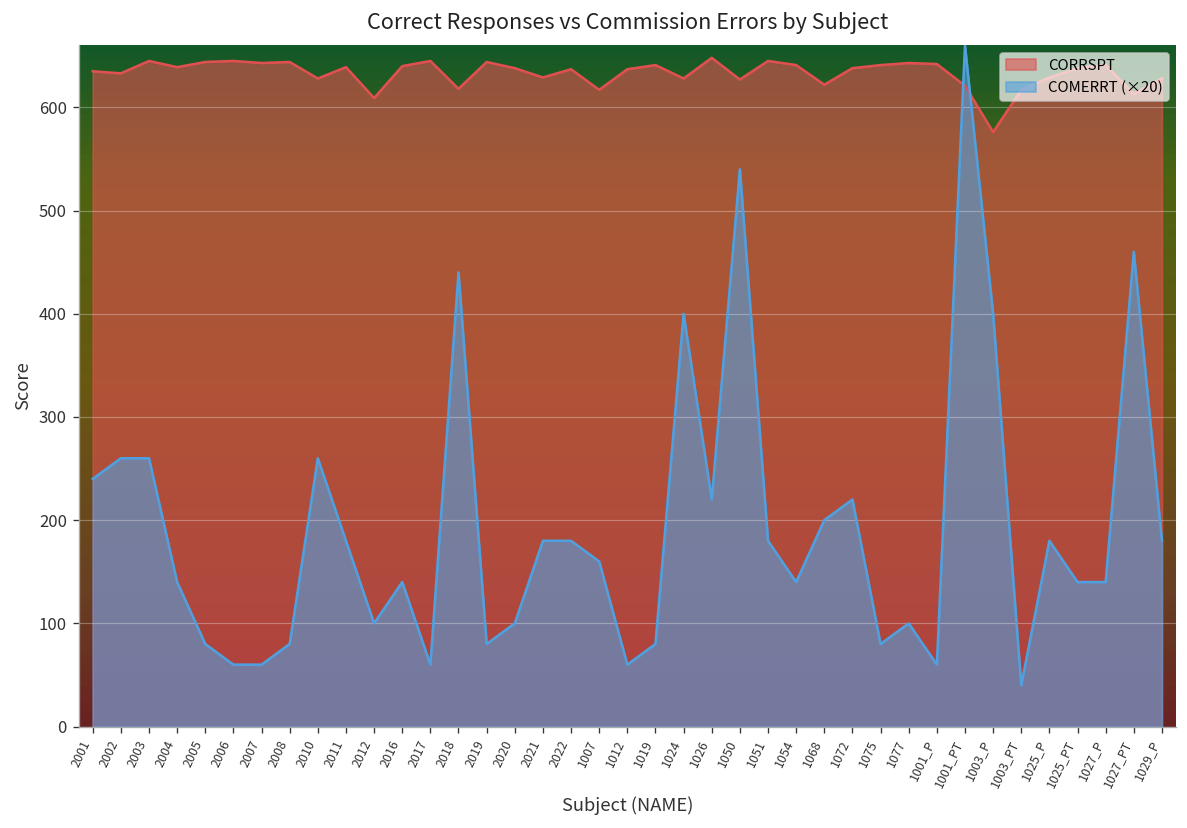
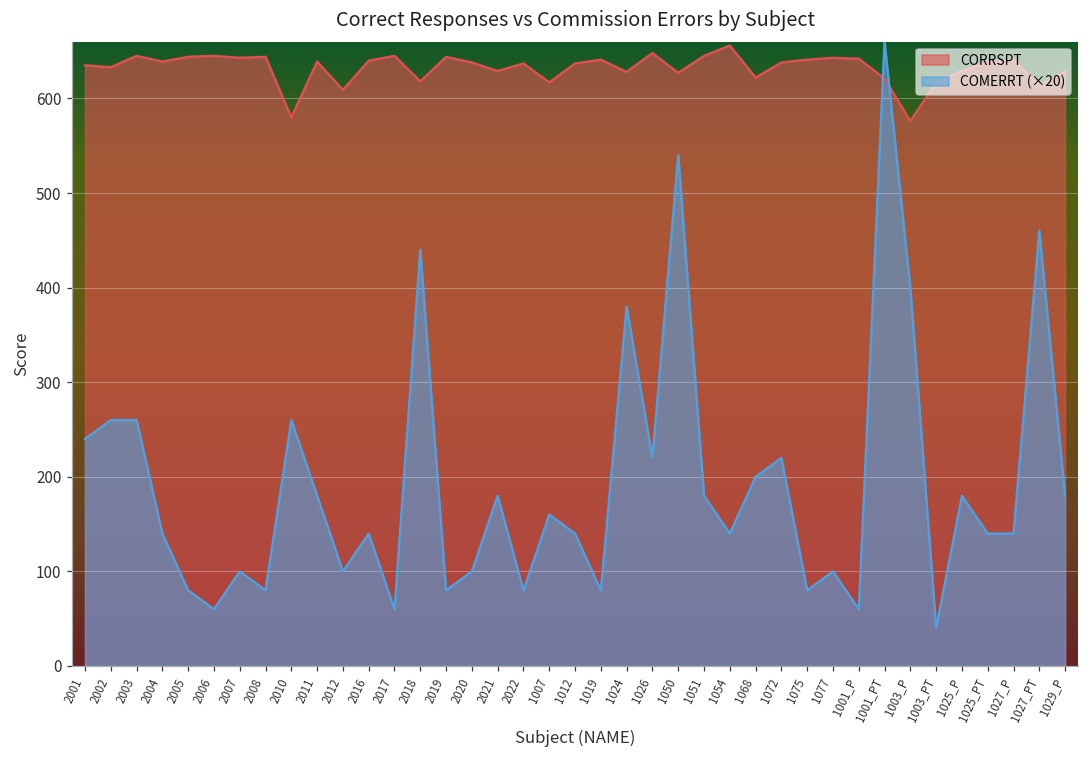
COMERRT (×20), 2007: 60 -> 100
CORRSPT, 2010: 630 -> 580
COMERRT (×20), 2022: 180 -> 80
COMERRT (×20), 1012: 60 -> 140
COMERRT (×20), 1024: 400 -> 380
CORRSPT, 1054: 640 -> 660
